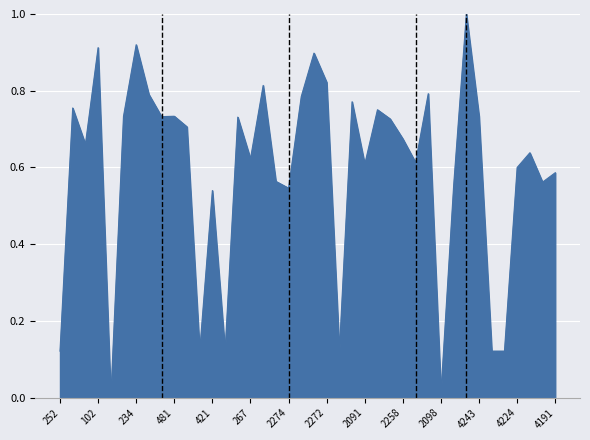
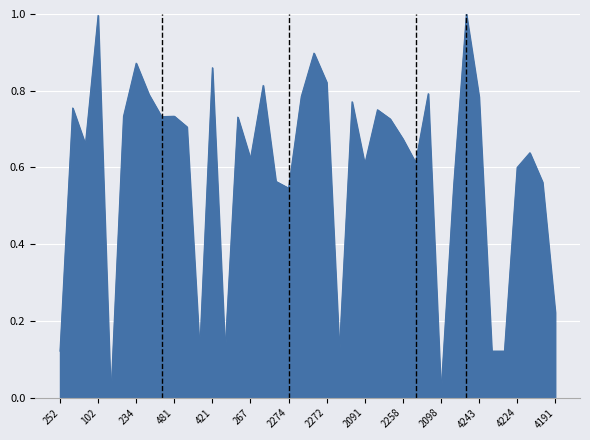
102: 0.91 -> 1.00
234: 0.92 -> 0.87
421: 0.54 -> 0.86
4243: 0.73 -> 0.78
4191: 0.59 -> 0.22
